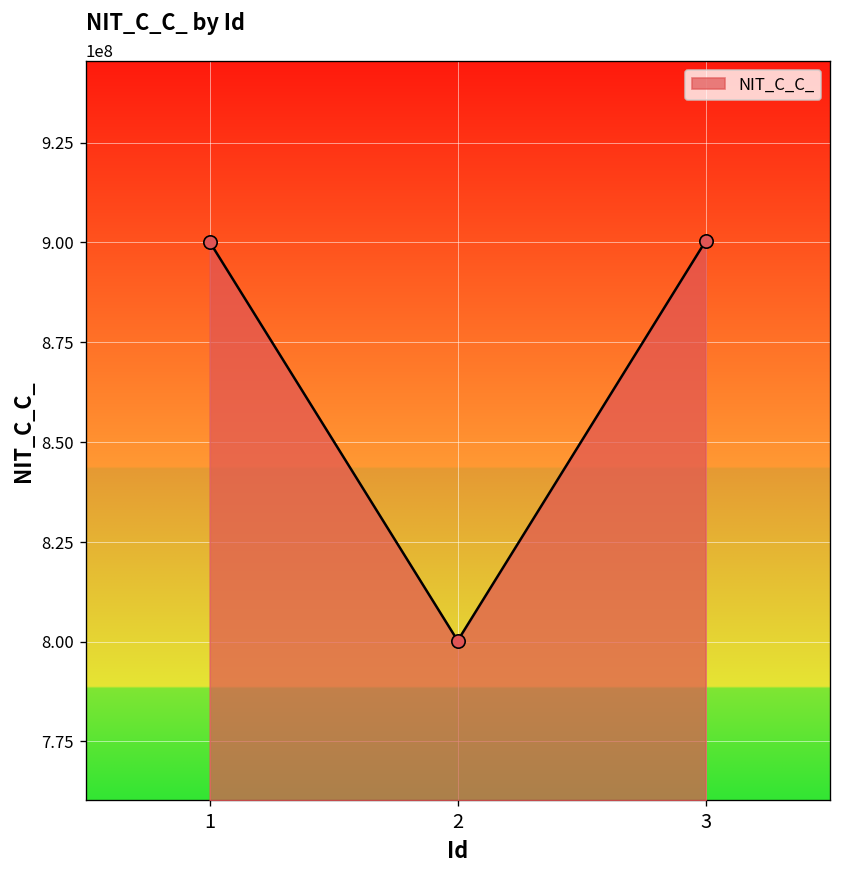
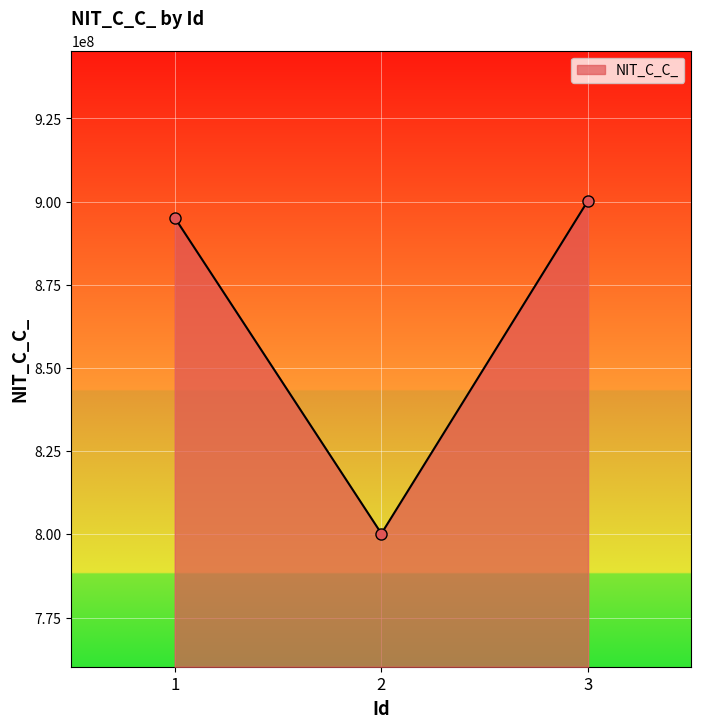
1: 900000000 -> 895000000
